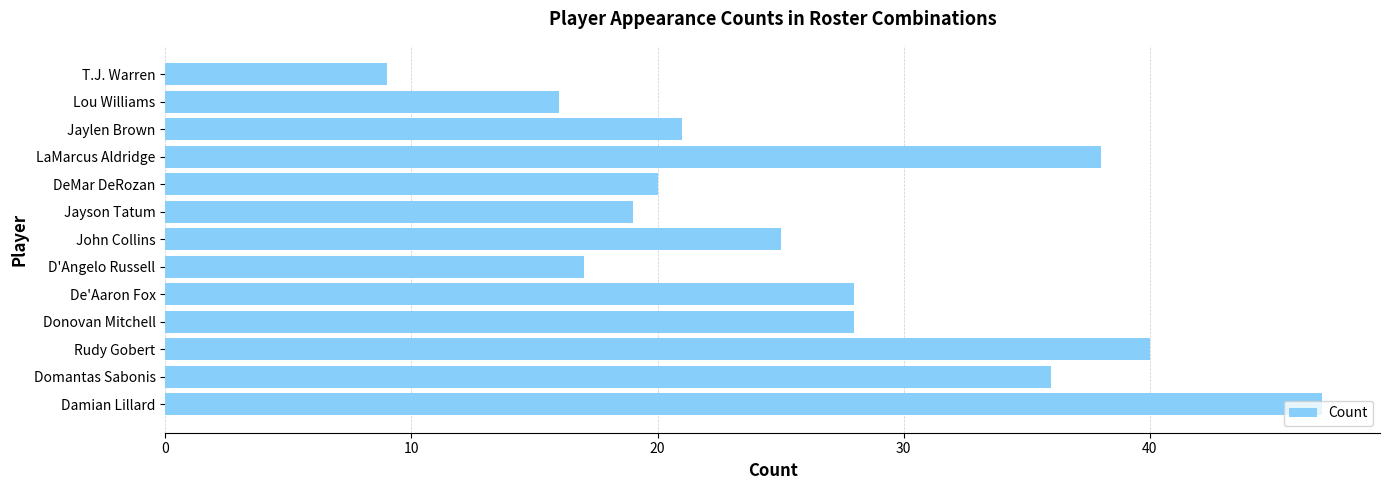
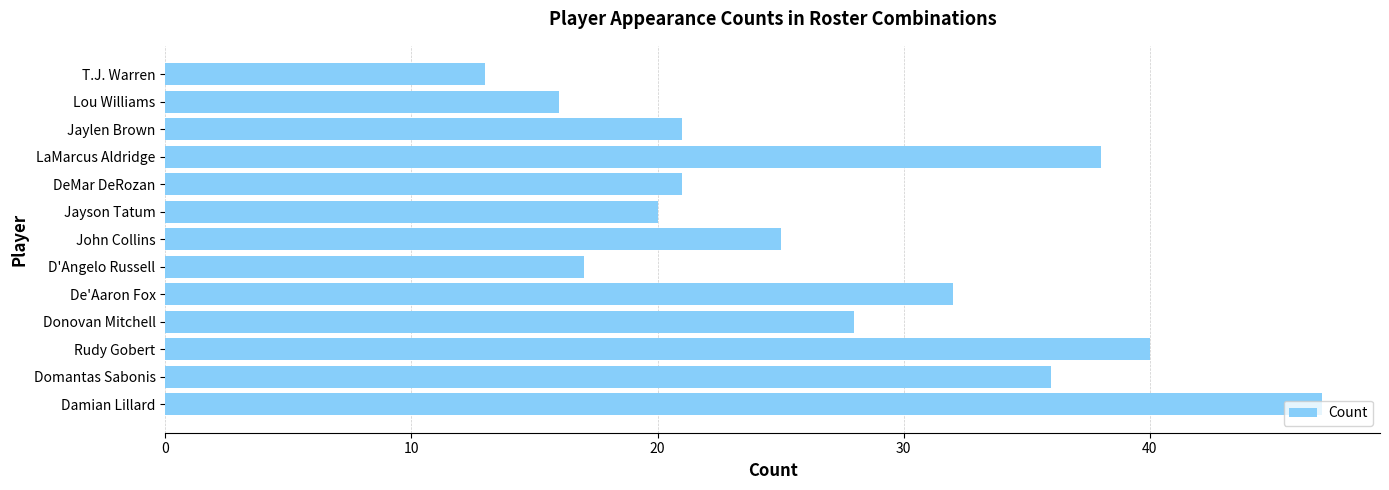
T.J. Warren: 9 -> 13
DeMar DeRozan: 20 -> 21
Jayson Tatum: 19 -> 20
De'Aaron Fox: 28 -> 32
